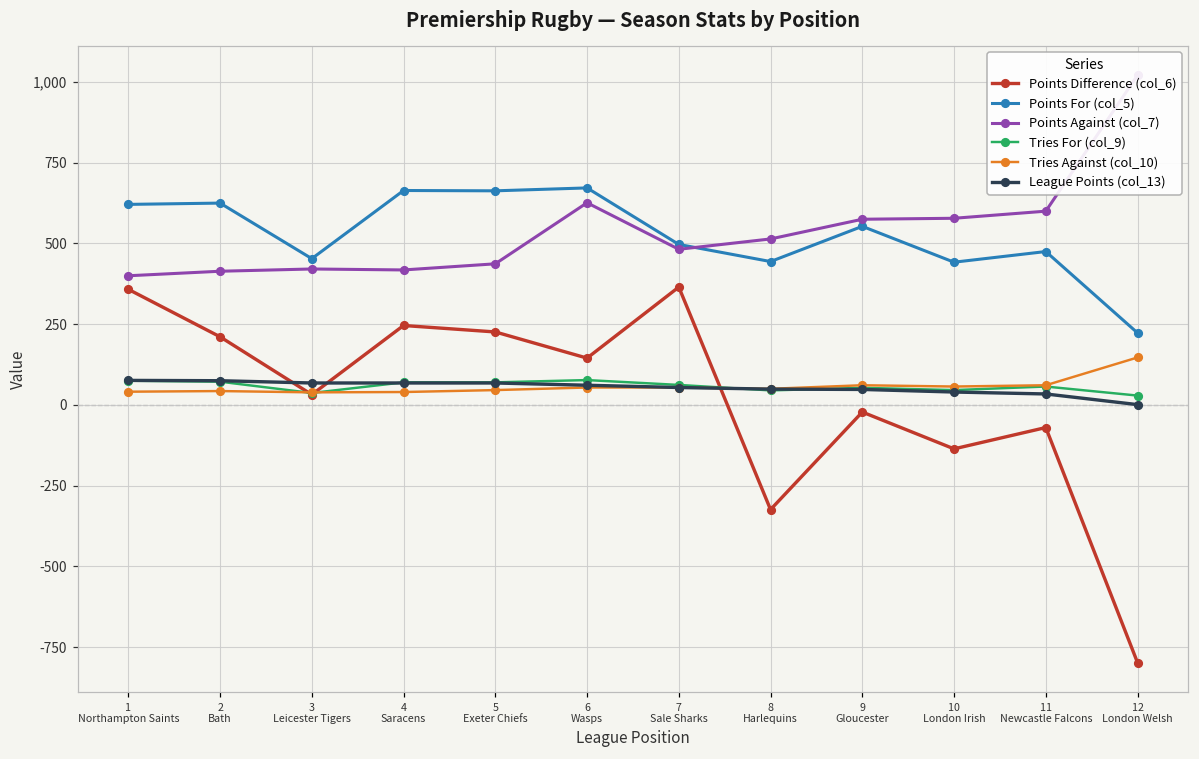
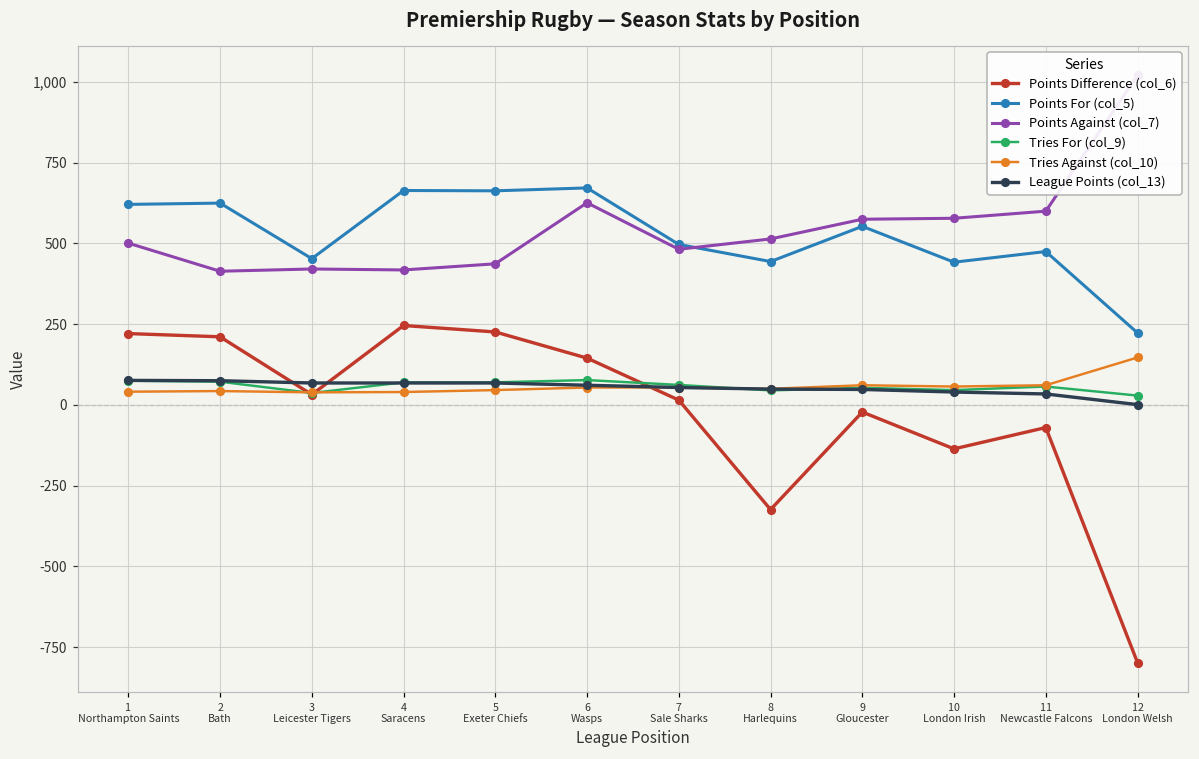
Points Difference (col_6), 1 Northampton Saints: 360 -> 220
Points Against (col_7), 1 Northampton Saints: 400 -> 500
Points Difference (col_6), 7 Sale Sharks: 370 -> 20
